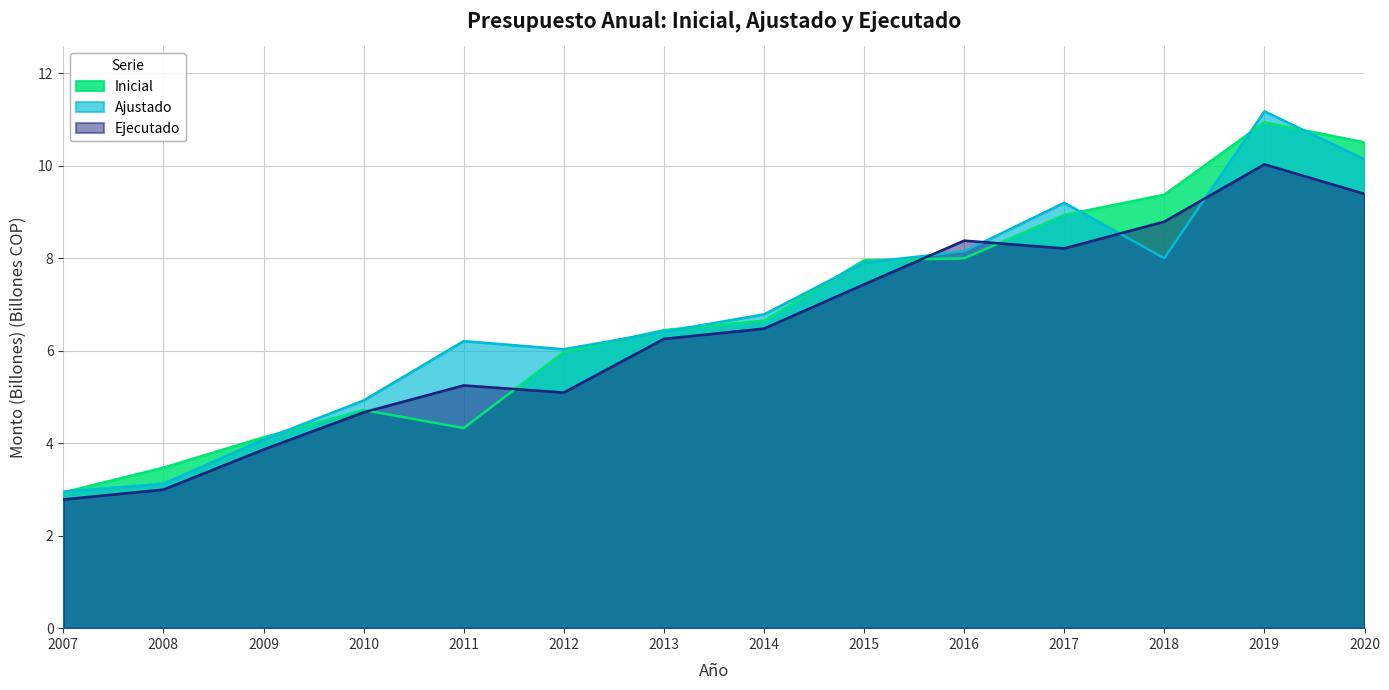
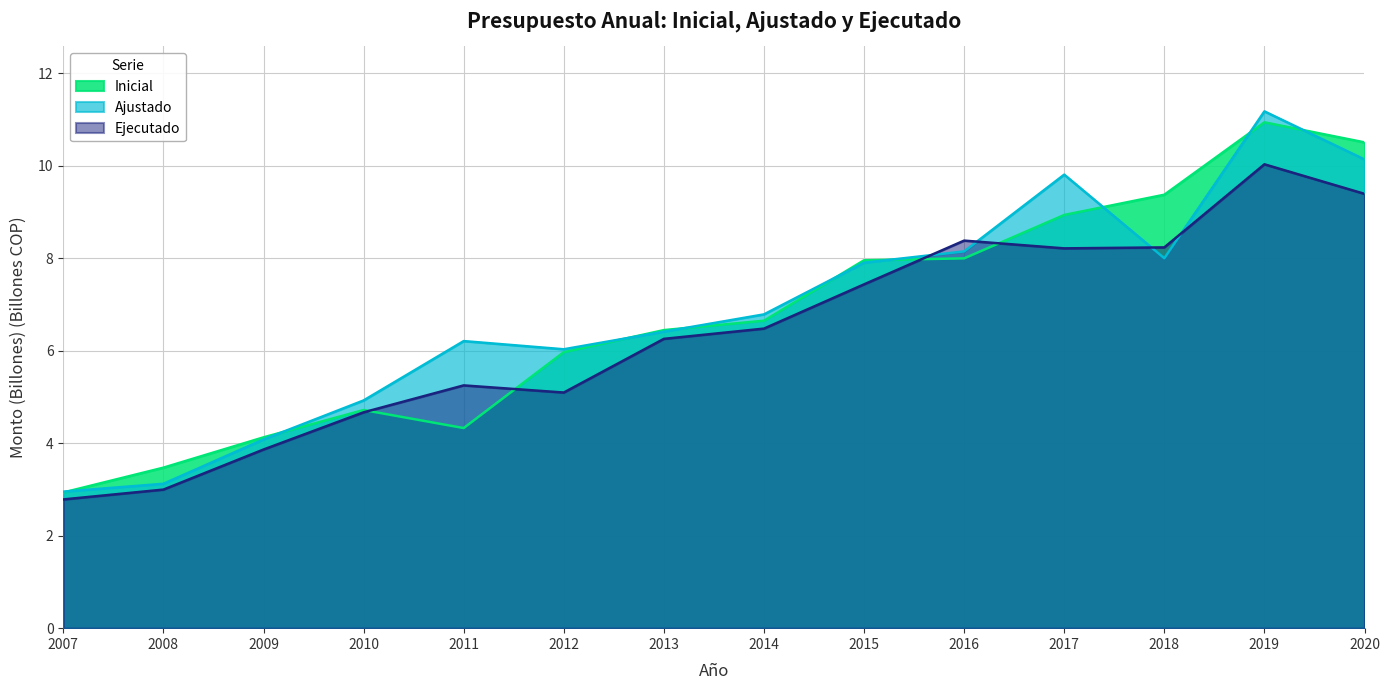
Ajustado, 2017: 9.2 -> 9.8
Ejecutado, 2018: 8.8 -> 8.2
